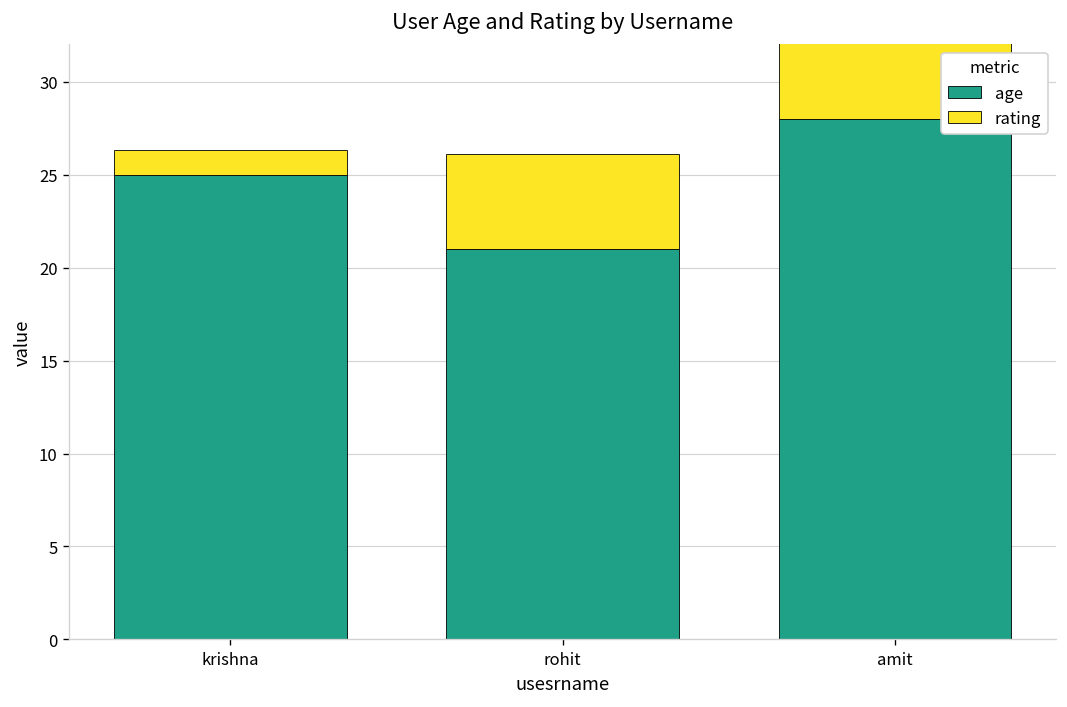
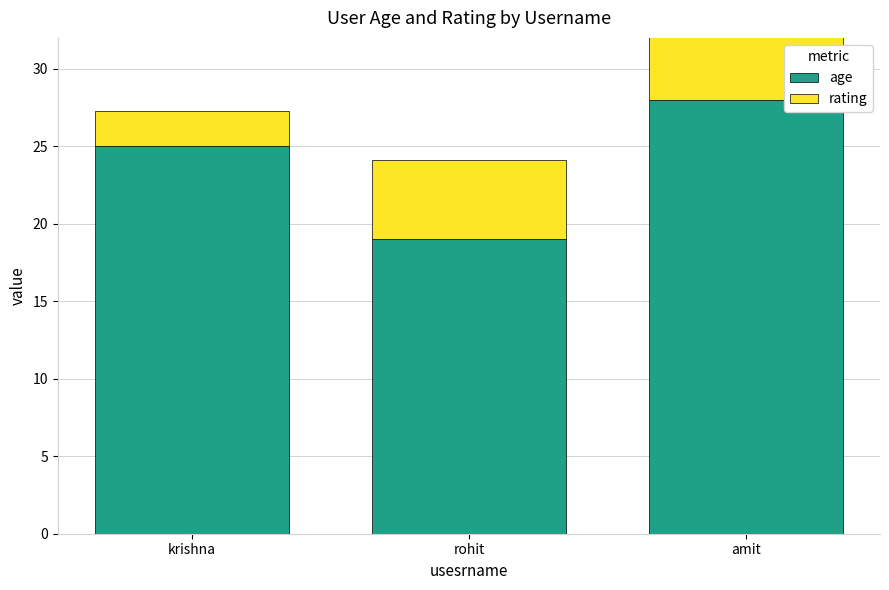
rating, krishna: 1.3 -> 2.3
age, rohit: 21 -> 19
